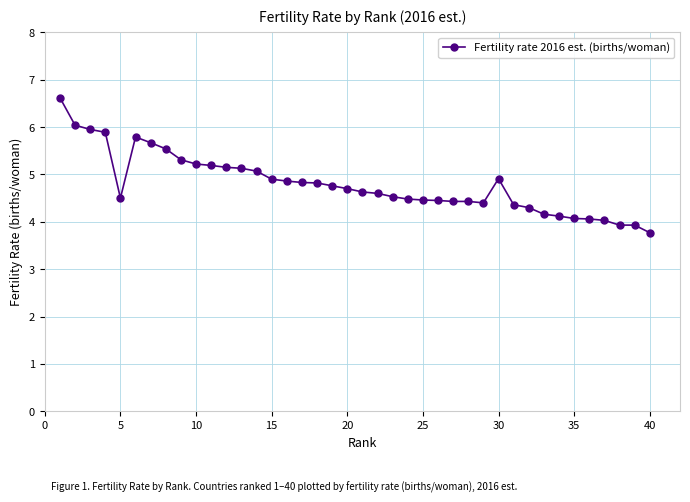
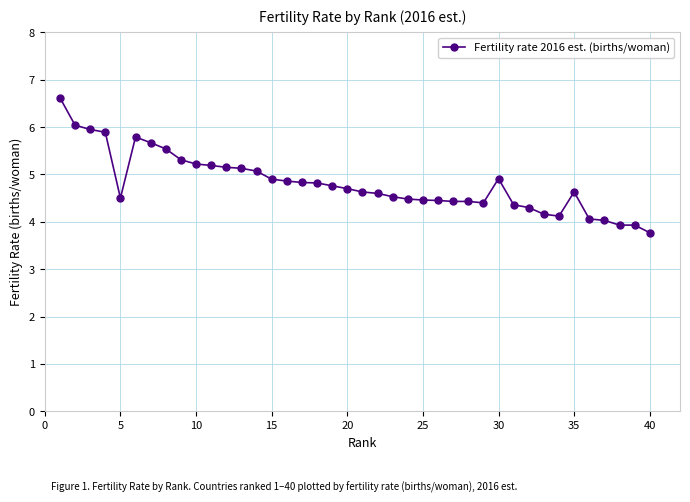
35: 4.1 -> 4.6
